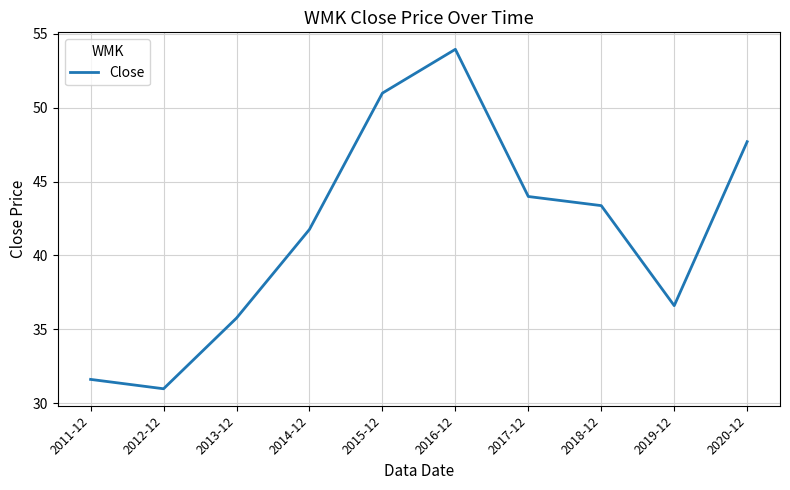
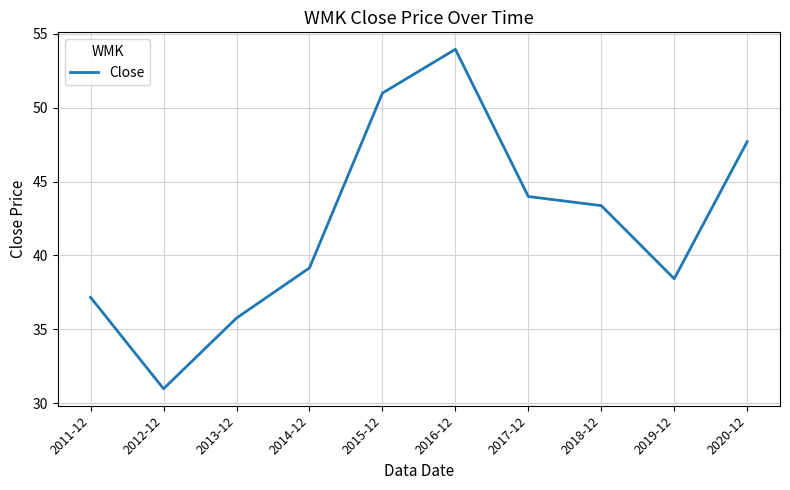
2011-12: 31.6 -> 37.2
2014-12: 41.8 -> 39.2
2019-12: 36.6 -> 38.4
